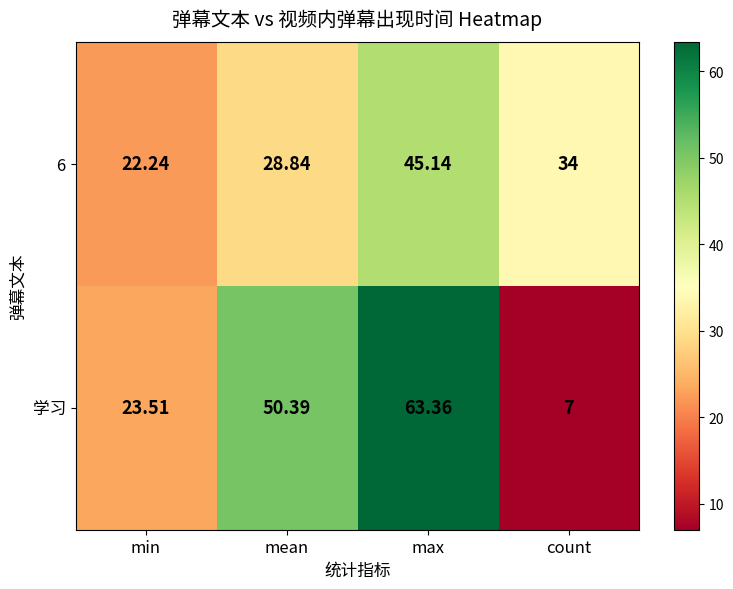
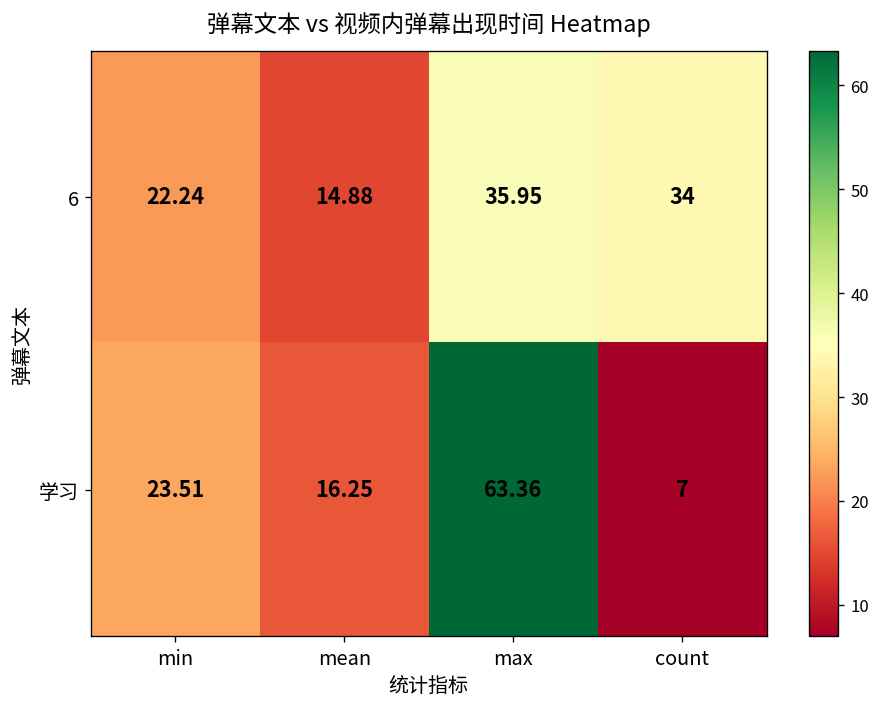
6, mean: 28.84 -> 14.88
6, max: 45.14 -> 35.95
学习, mean: 50.39 -> 16.25
